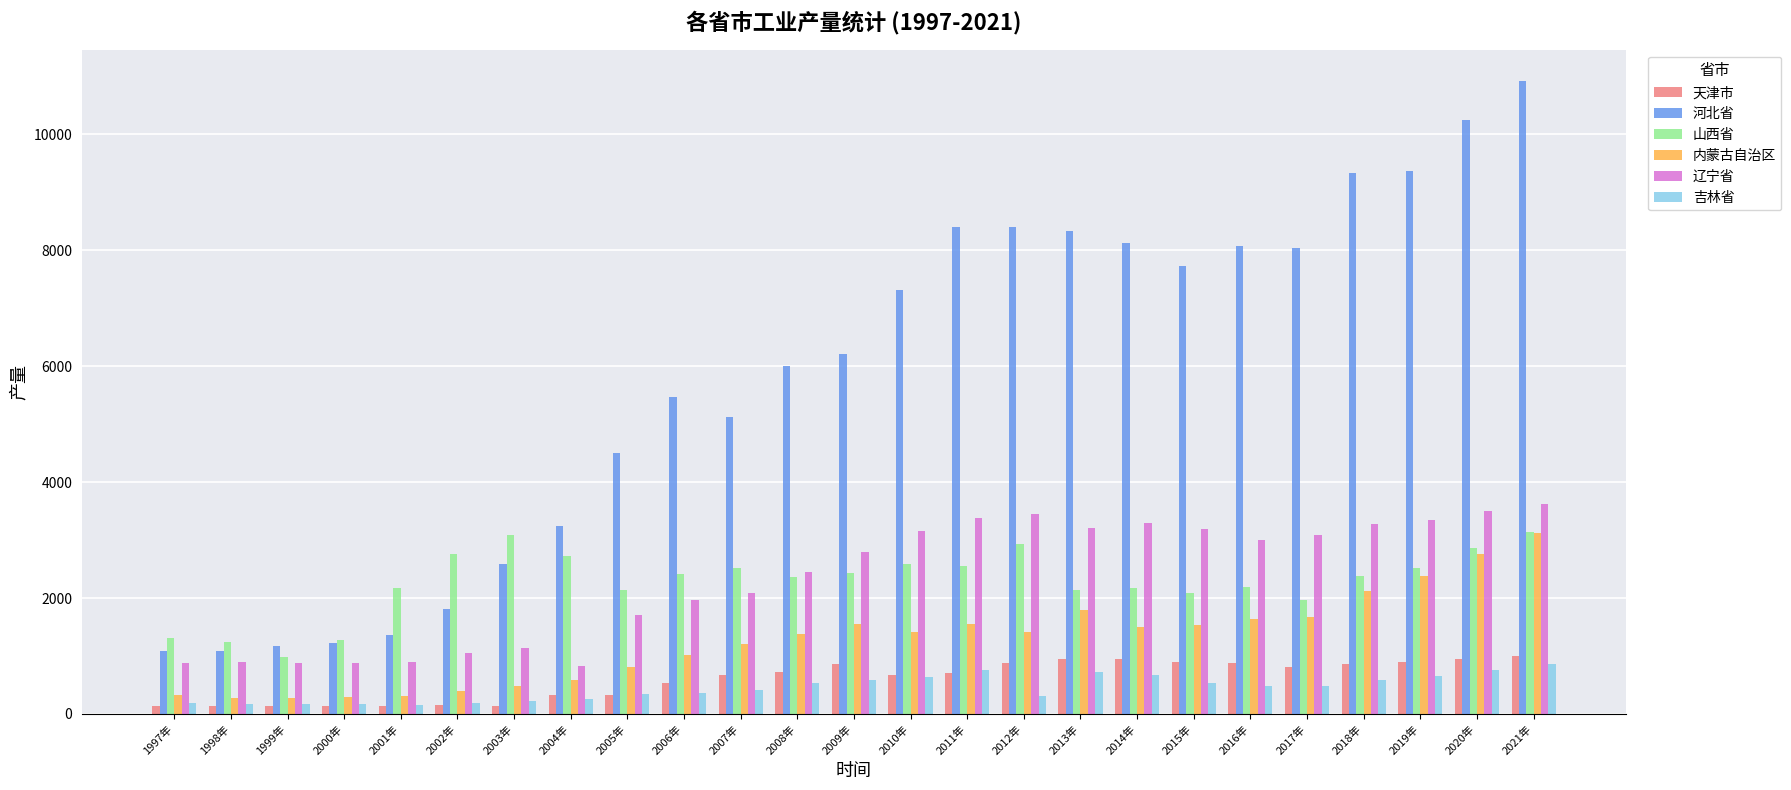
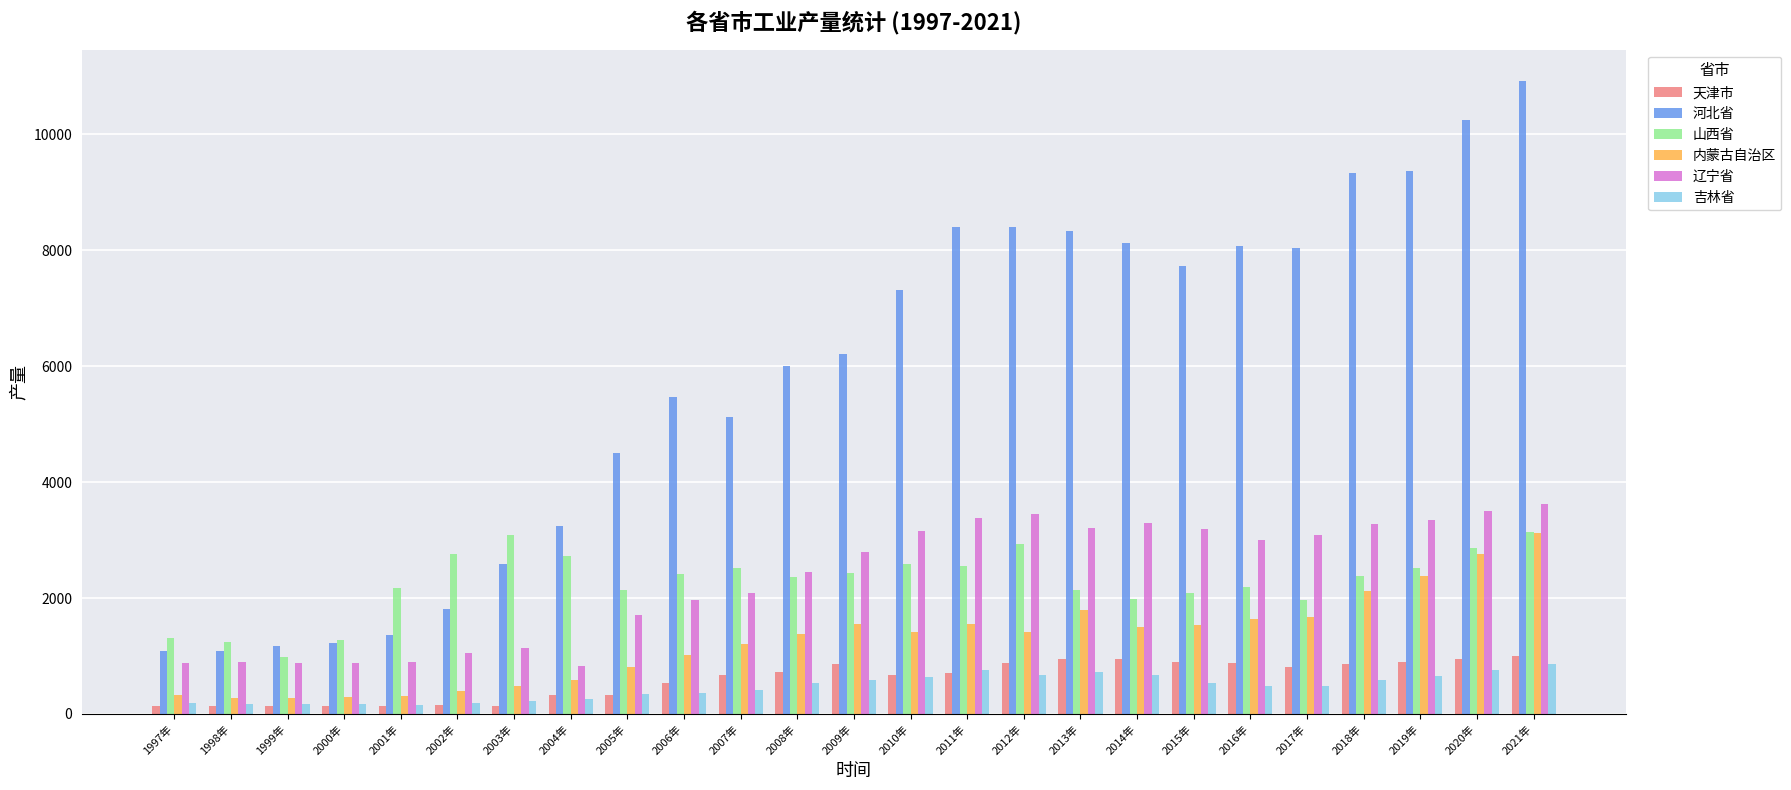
吉林省, 2012年: 300 -> 700
山西省, 2014年: 2200 -> 2000
